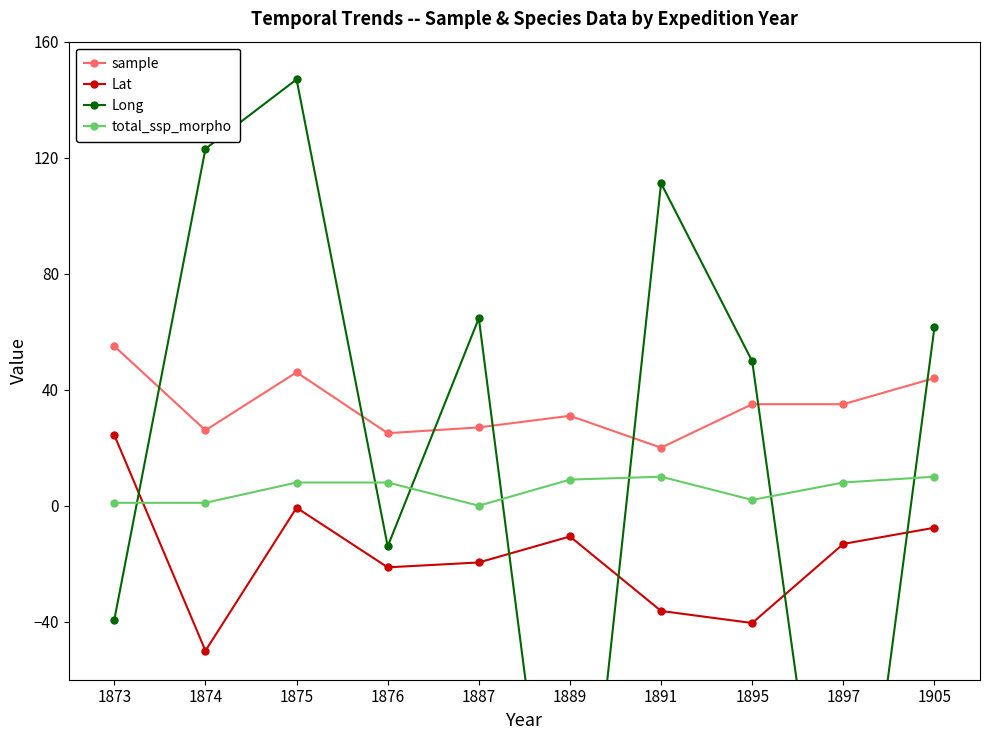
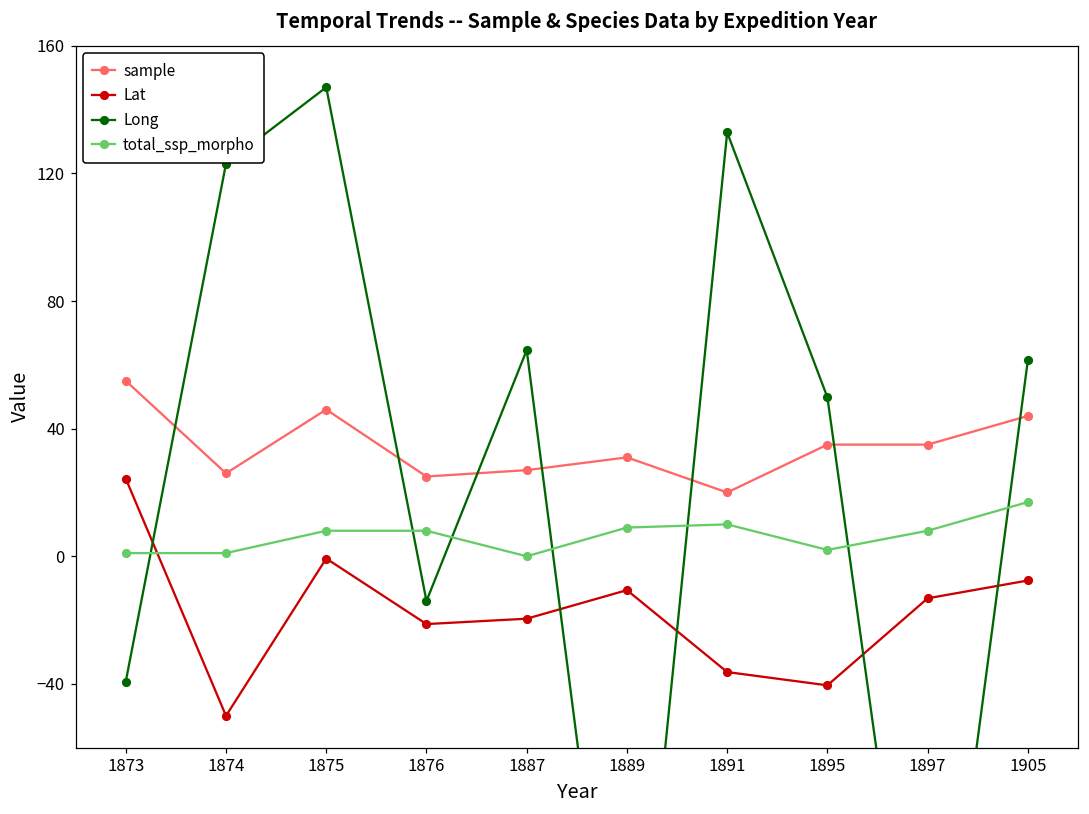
Long, 1891: 111 -> 133
total_ssp_morpho, 1905: 10 -> 17
